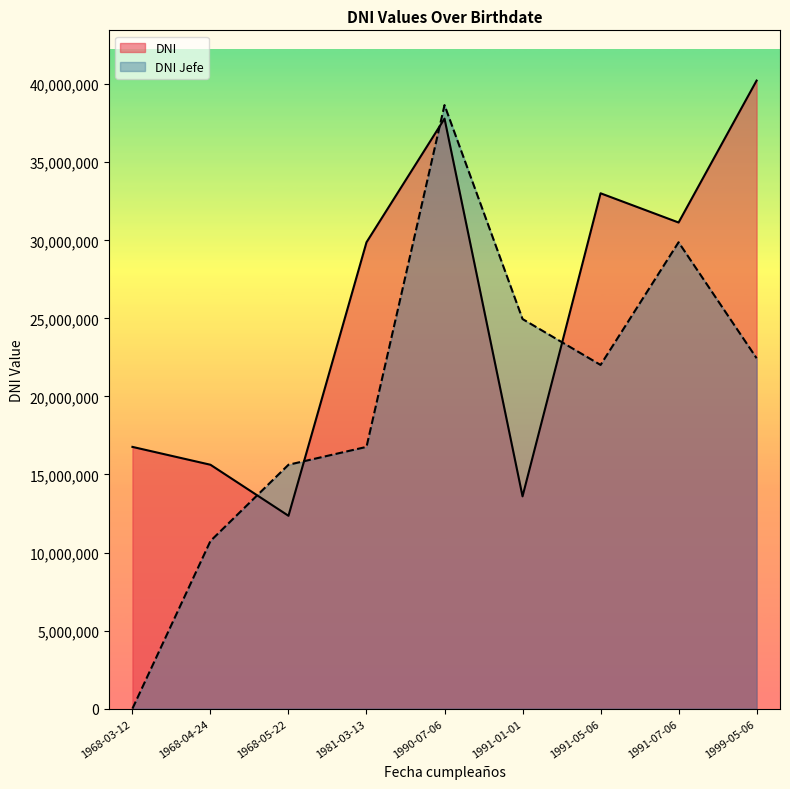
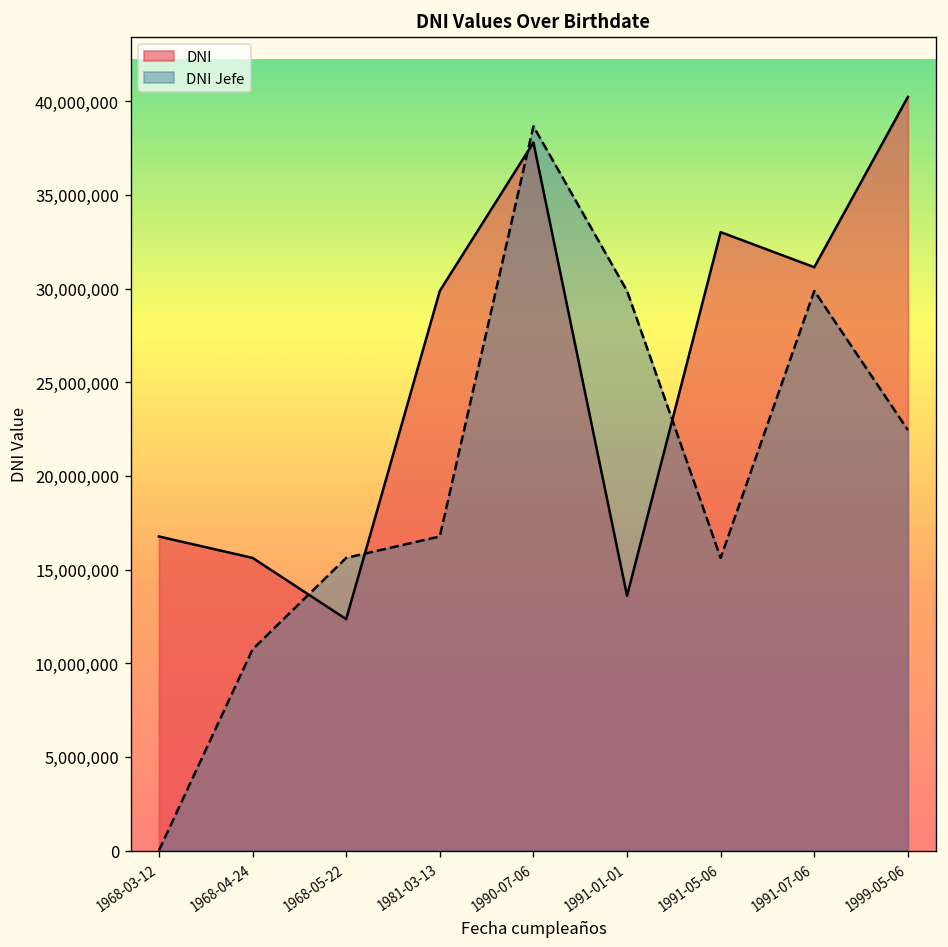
DNI Jefe, 1991-01-01: 25,000,000 -> 29,900,000
DNI Jefe, 1991-05-06: 22,000,000 -> 15,600,000
